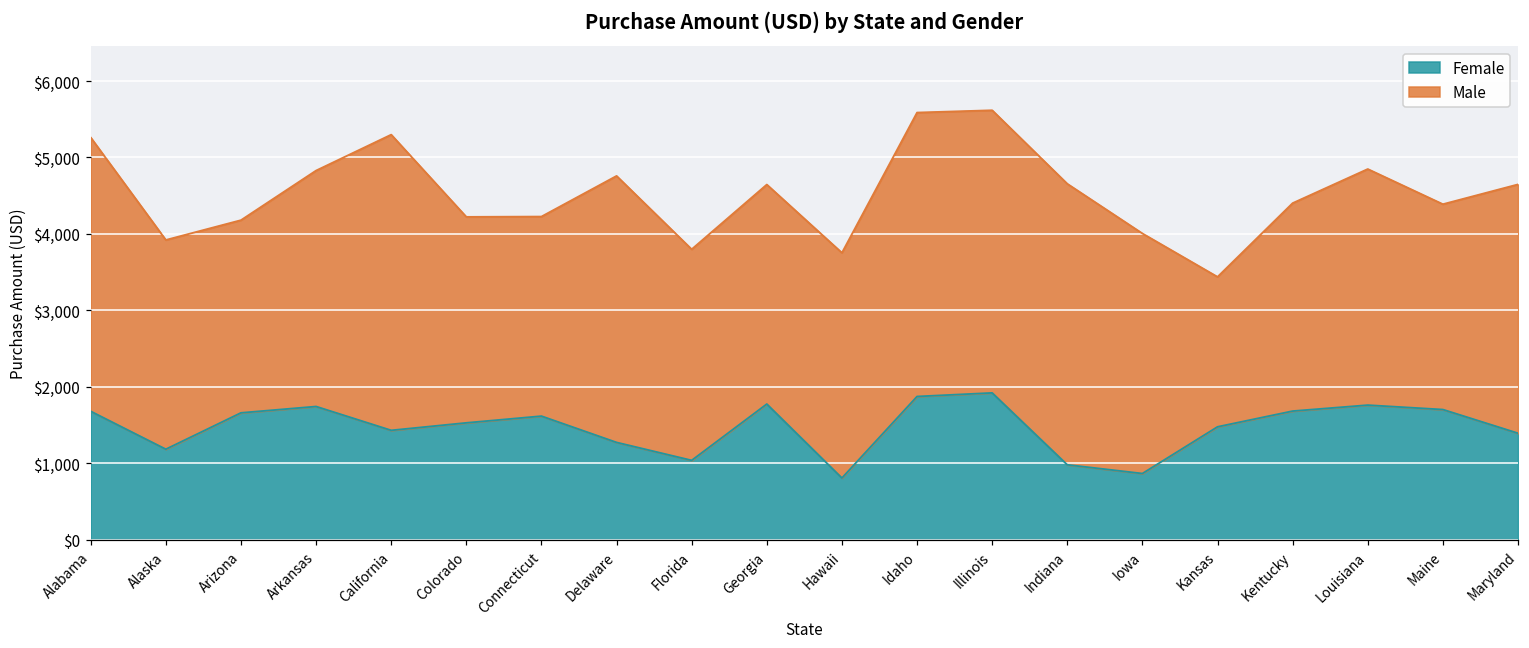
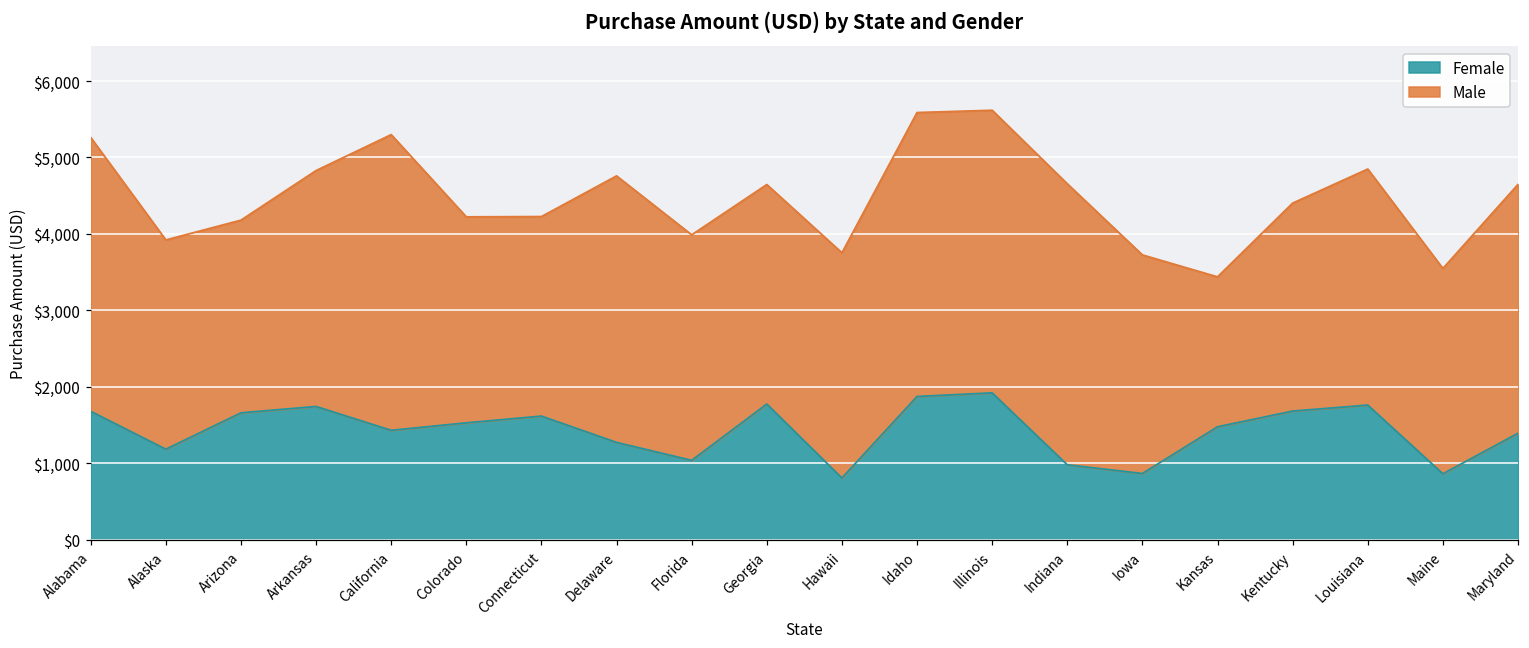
Male, Florida: $2,800 -> $3,000
Male, Iowa: $3,100 -> $2,900
Female, Maine: $1,700 -> $900
